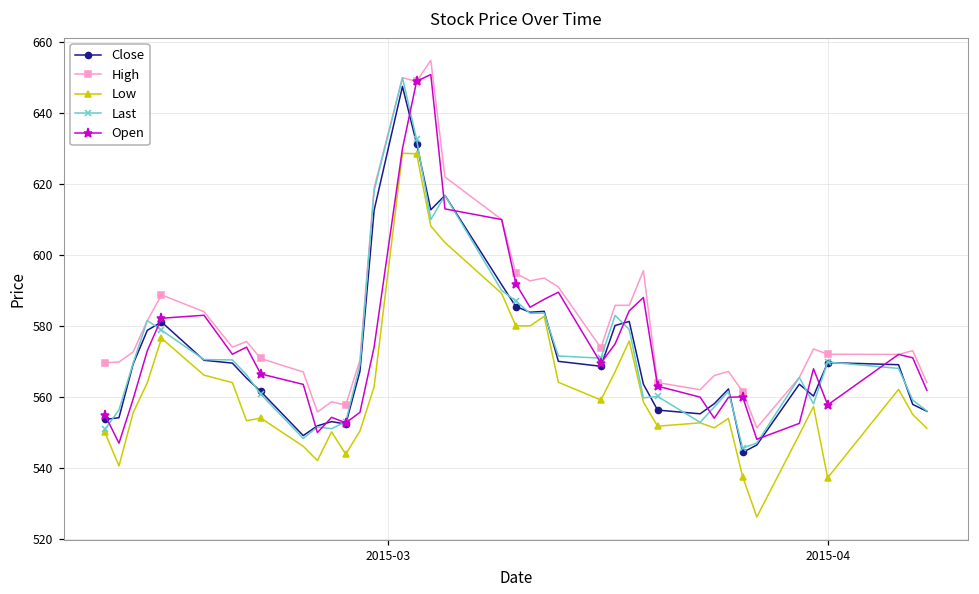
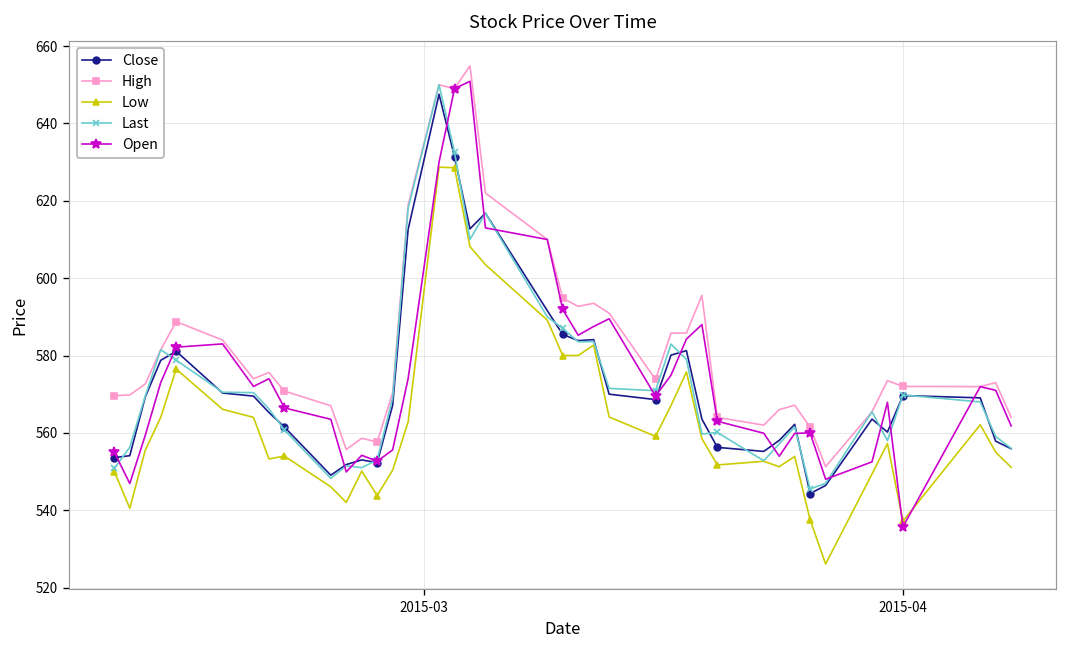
Open, 2015-04: 558 -> 536
